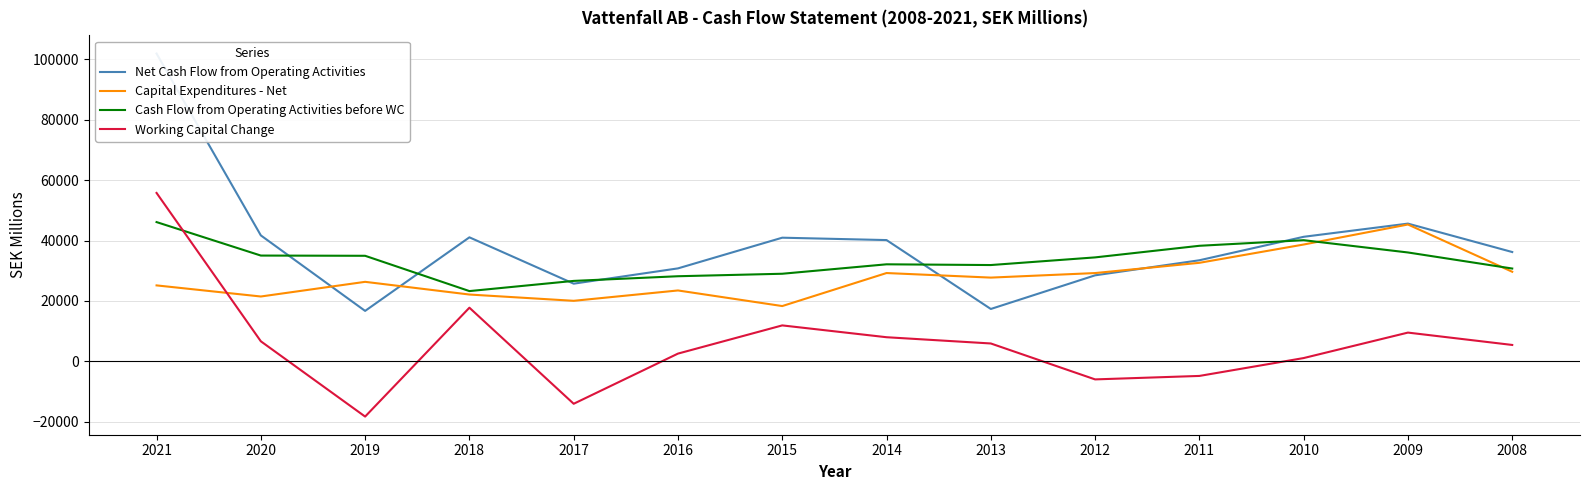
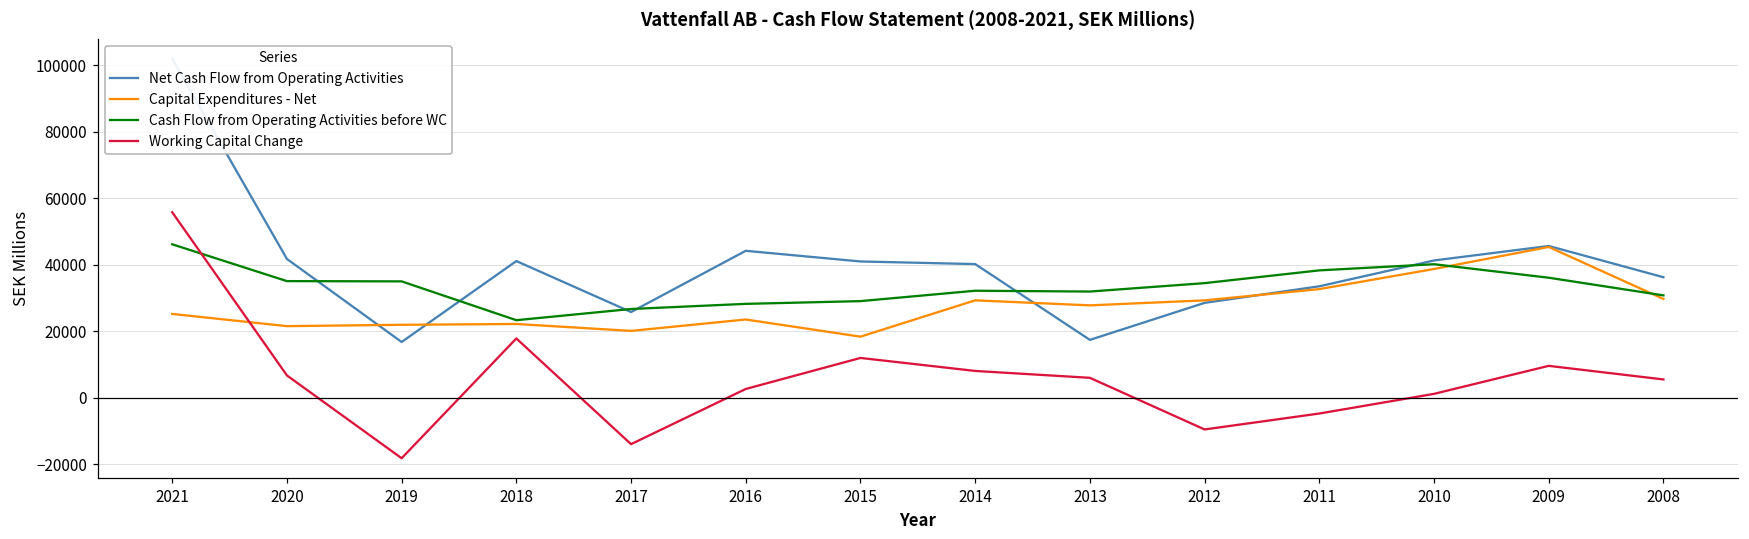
Capital Expenditures - Net, 2019: 26000 -> 22000
Net Cash Flow from Operating Activities, 2016: 31000 -> 44000
Working Capital Change, 2012: -6000 -> -10000
